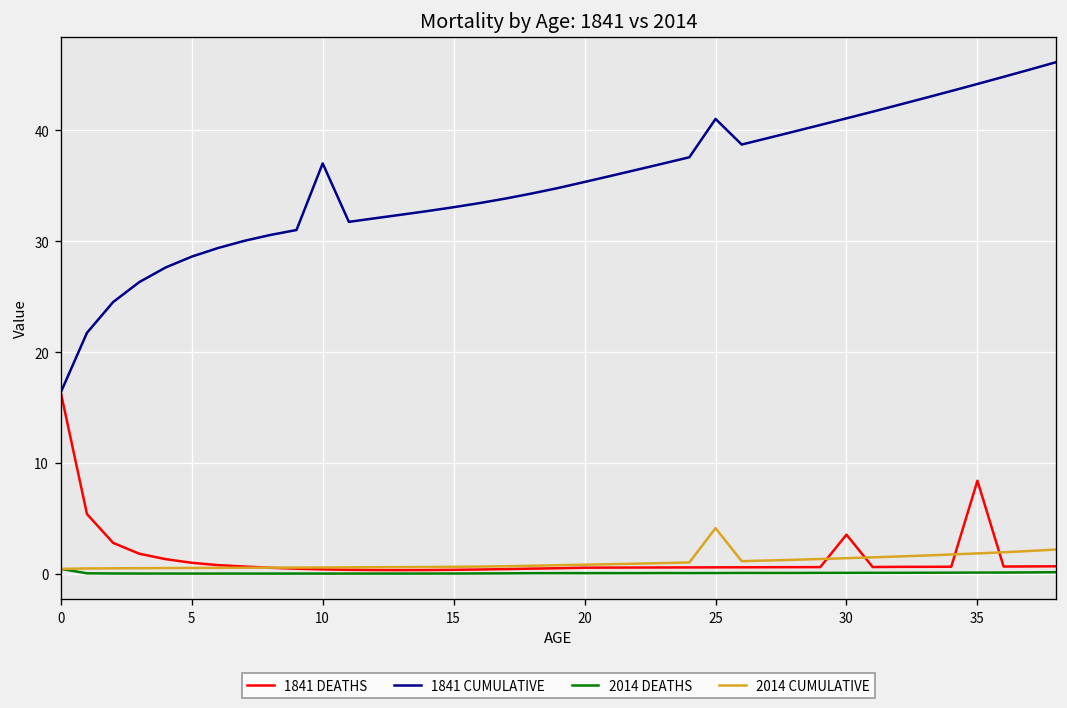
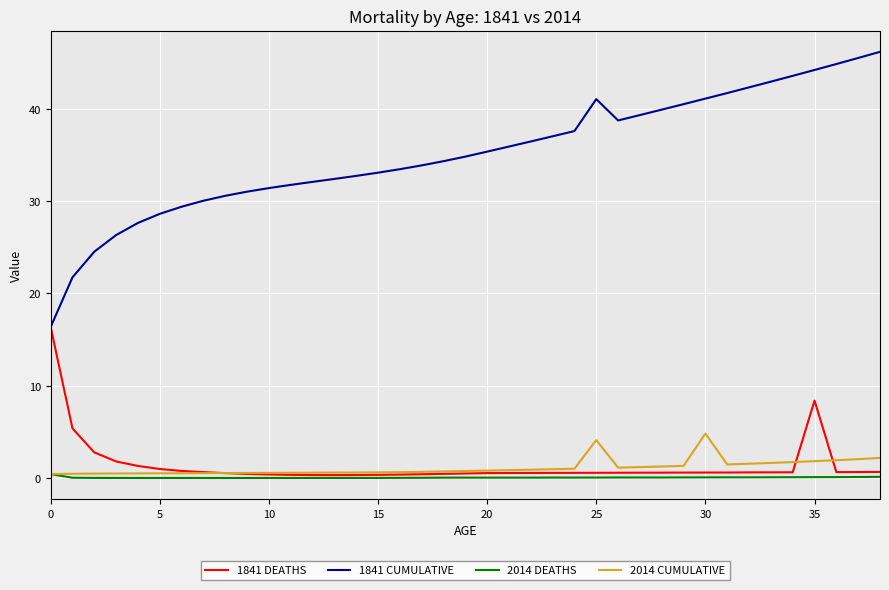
1841 CUMULATIVE, 10: 37 -> 31
1841 DEATHS, 30: 4 -> 1
2014 CUMULATIVE, 30: 1 -> 5
